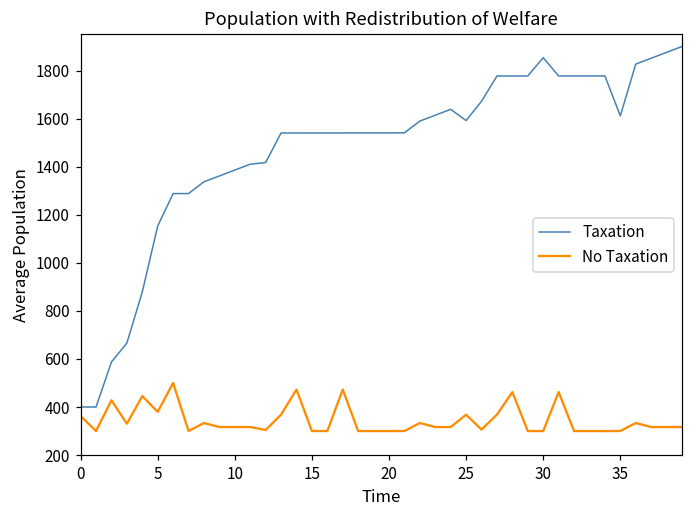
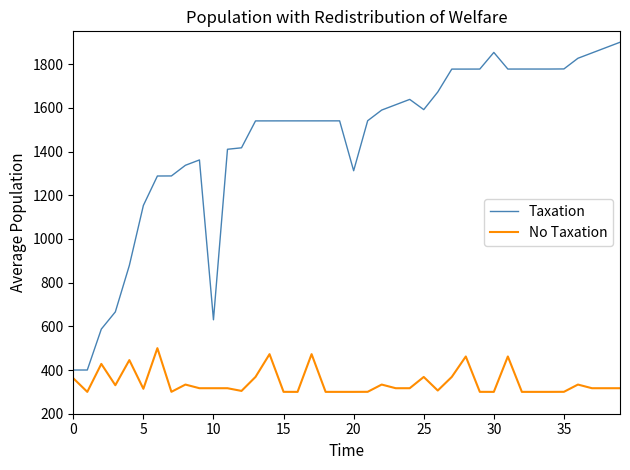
No Taxation, 5: 380 -> 310
Taxation, 10: 1390 -> 630
Taxation, 20: 1540 -> 1310
Taxation, 35: 1610 -> 1780
